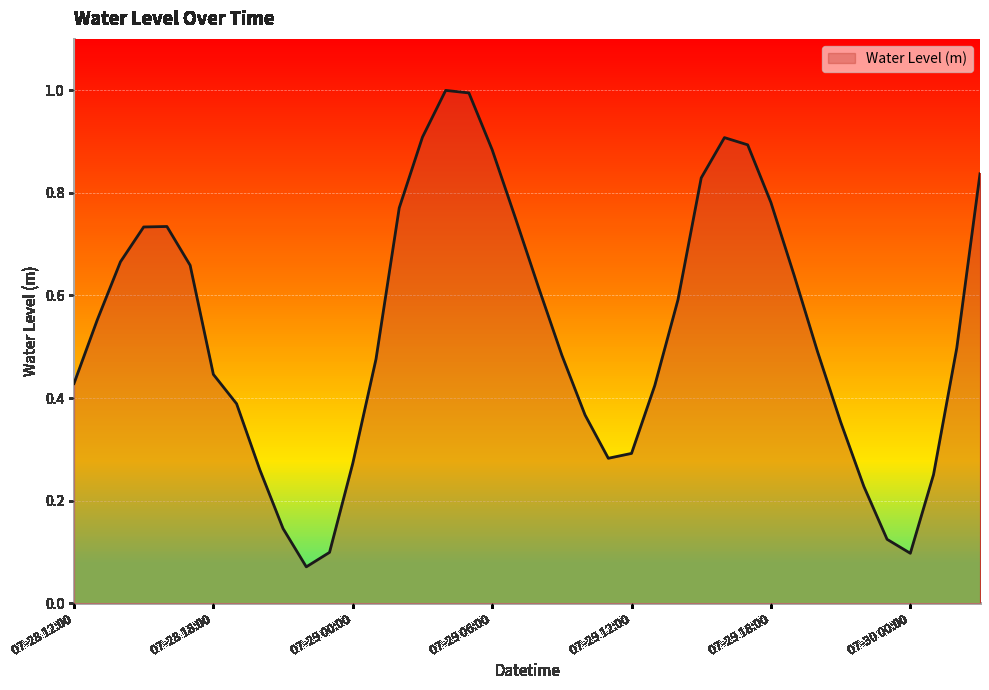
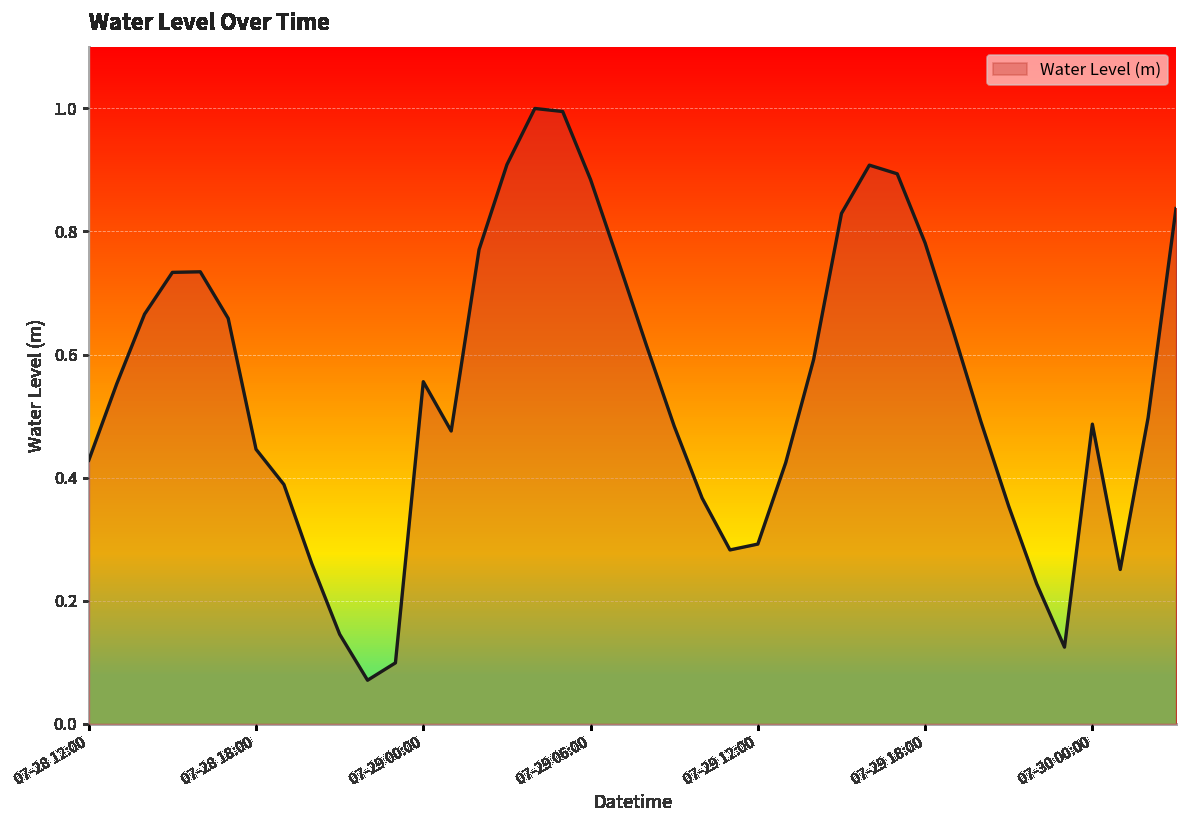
07-29 00:00: 0.27 -> 0.56
07-30 00:00: 0.10 -> 0.49
